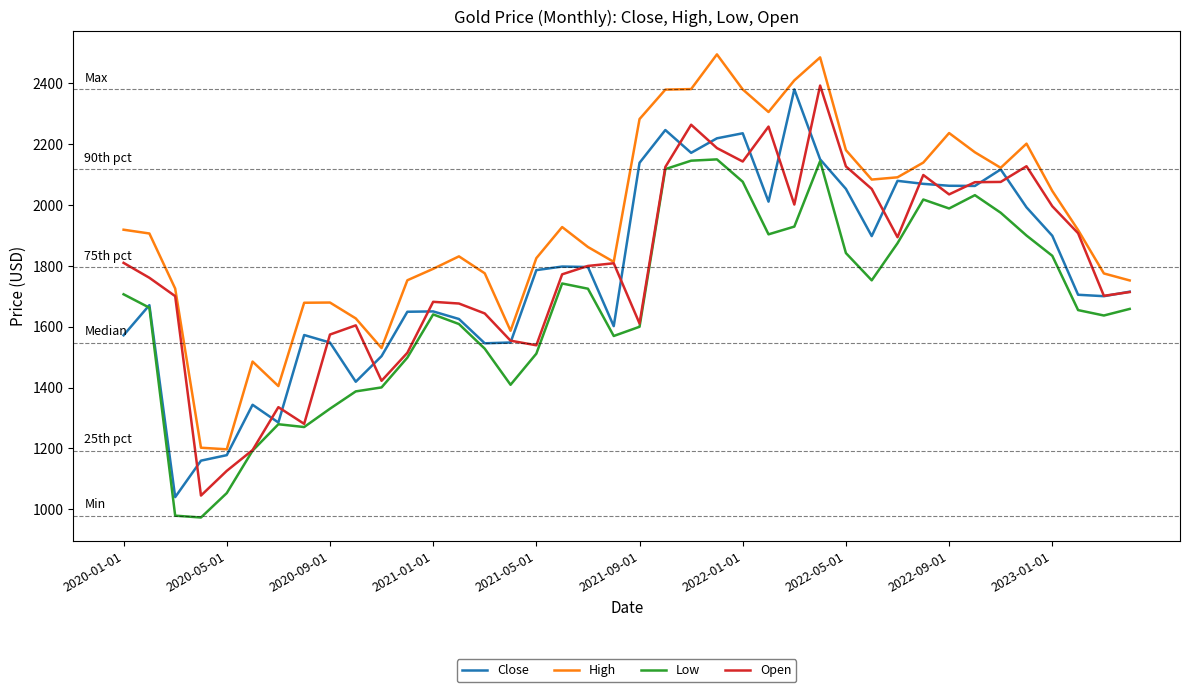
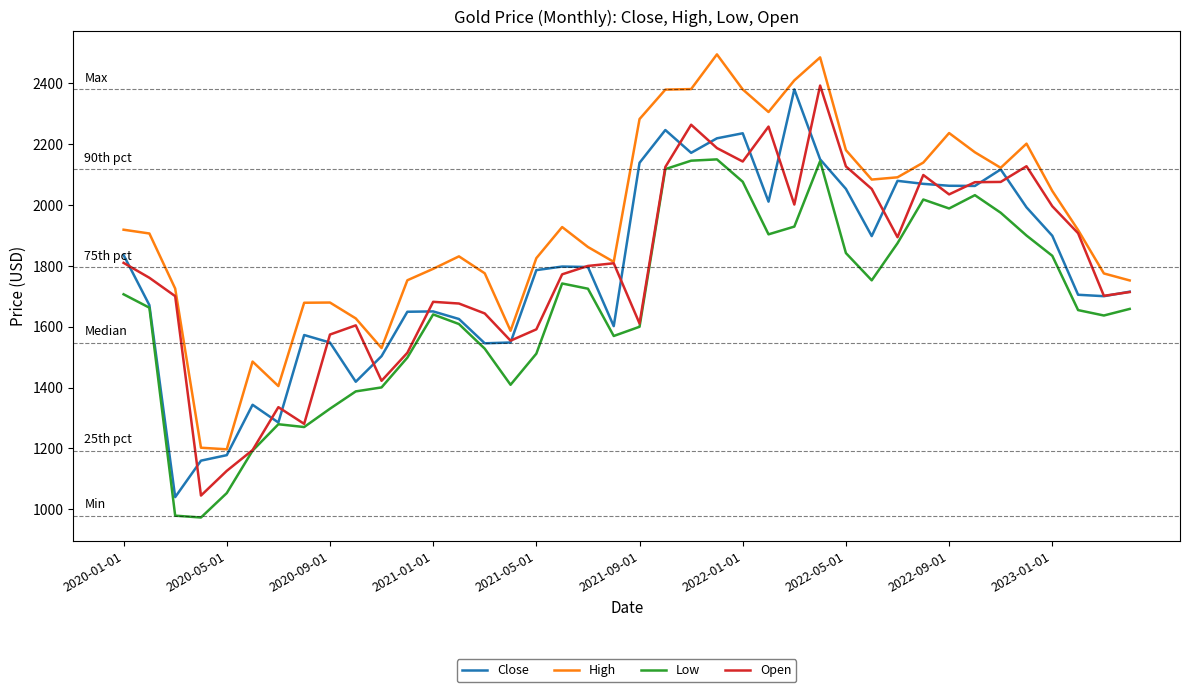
Close, 2020-01-01: 1570 -> 1840
Open, 2021-05-01: 1540 -> 1590
